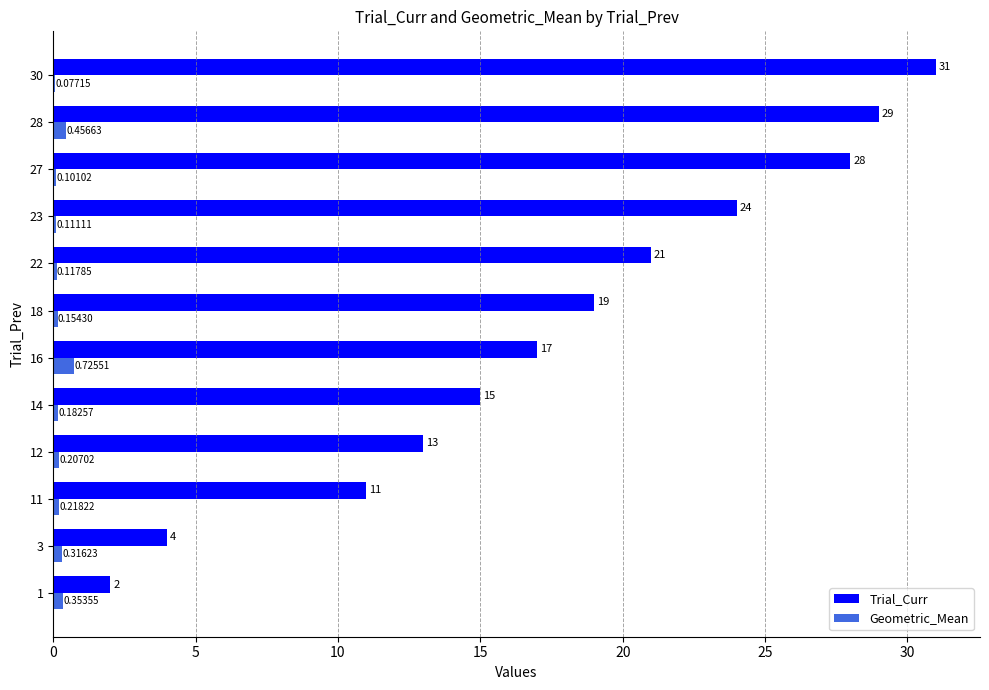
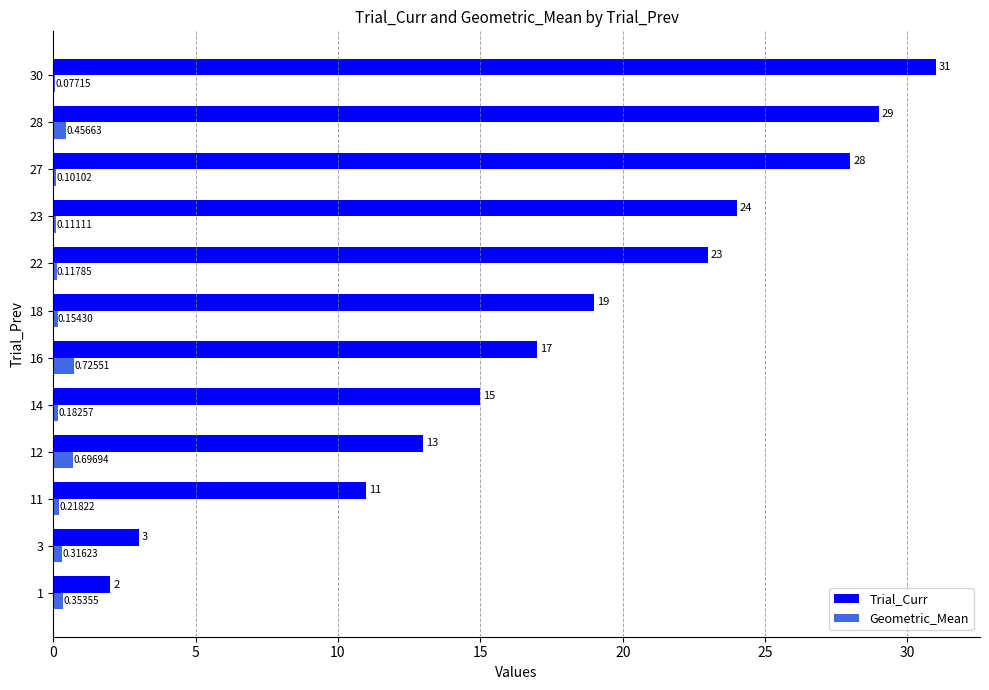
Trial_Curr, 22: 21 -> 23
Geometric_Mean, 12: 0.20702 -> 0.69694
Trial_Curr, 3: 4 -> 3
